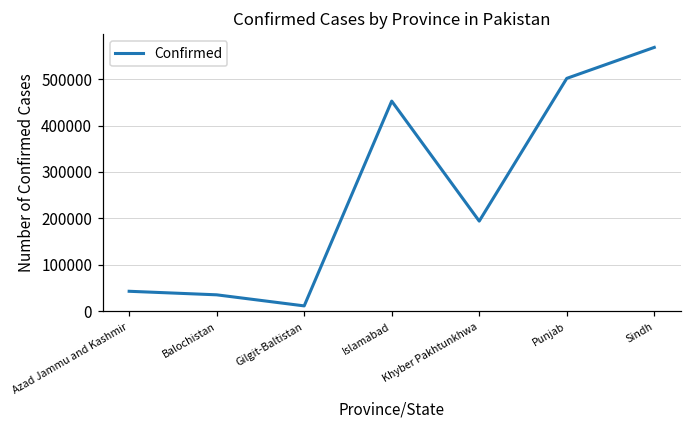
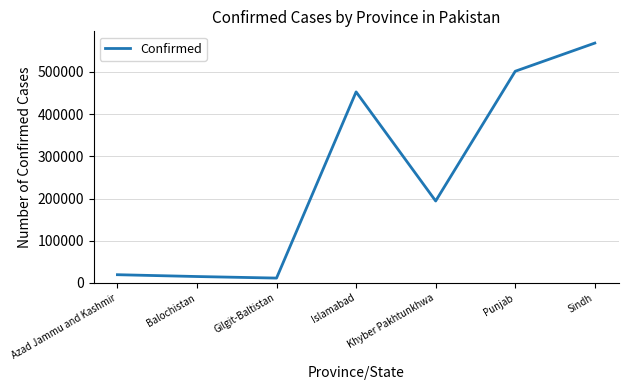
Azad Jammu and Kashmir: 40000 -> 20000
Balochistan: 40000 -> 20000
